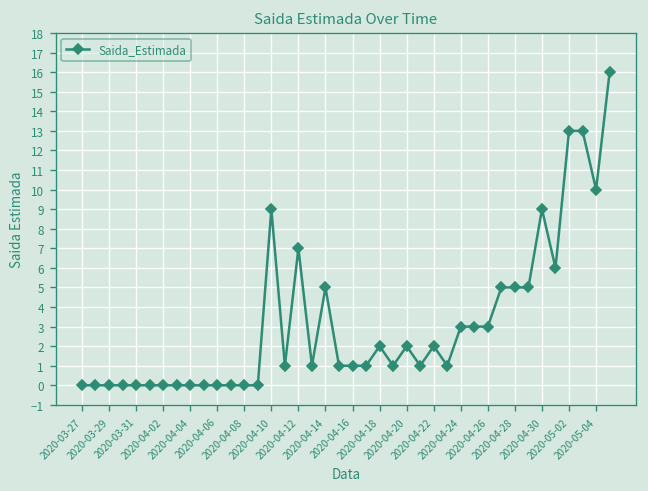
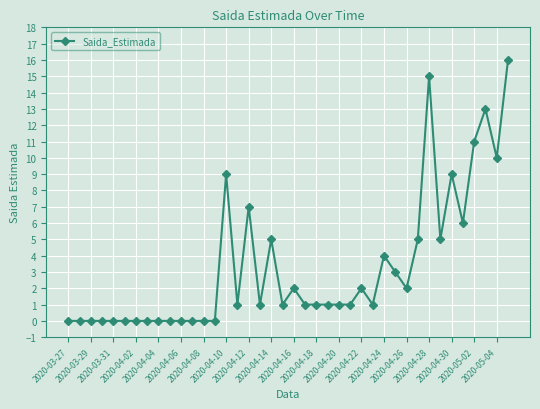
2020-04-16: 1 -> 2
2020-04-18: 2 -> 1
2020-04-20: 2 -> 1
2020-04-24: 3 -> 4
2020-04-26: 3 -> 2
2020-04-28: 5 -> 15
2020-05-02: 13 -> 11
